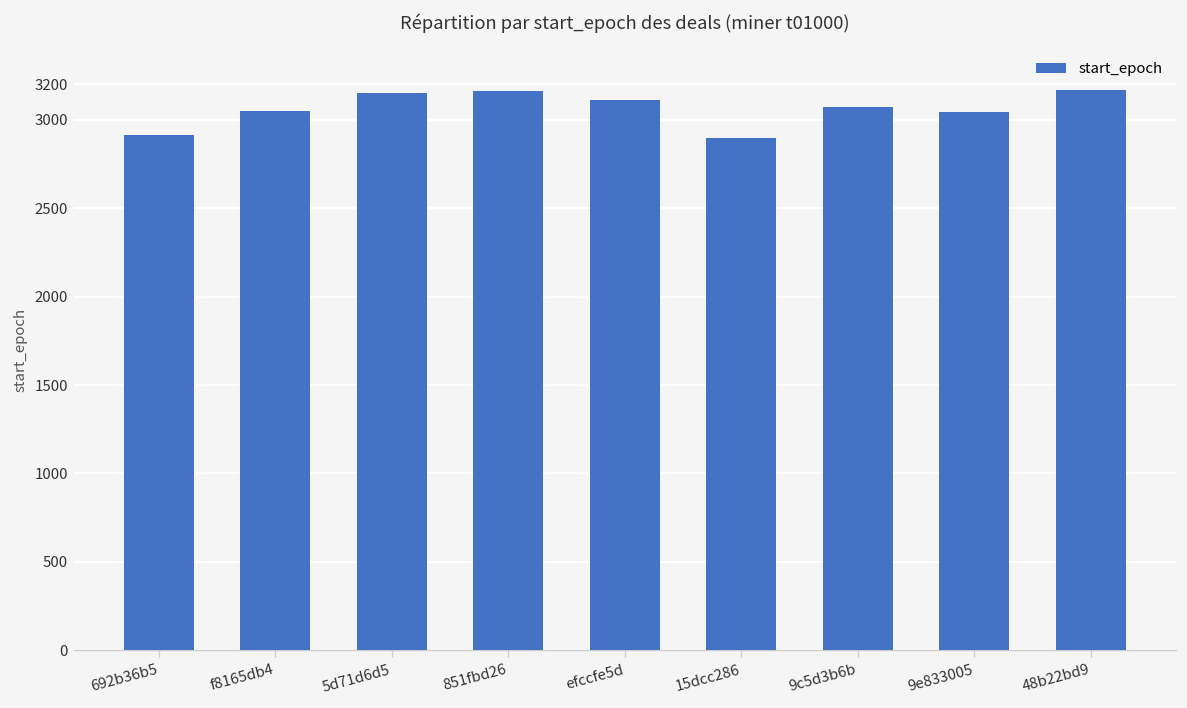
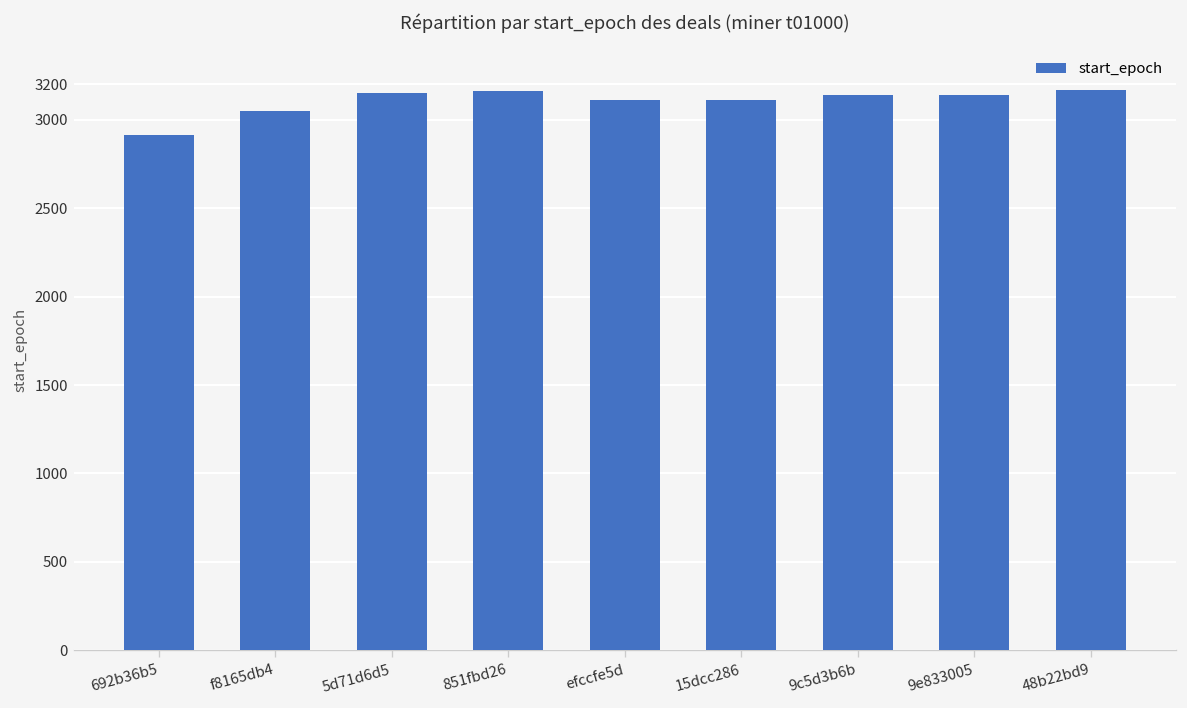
15dcc286: 2900 -> 3110
9c5d3b6b: 3070 -> 3140
9e833005: 3040 -> 3140
